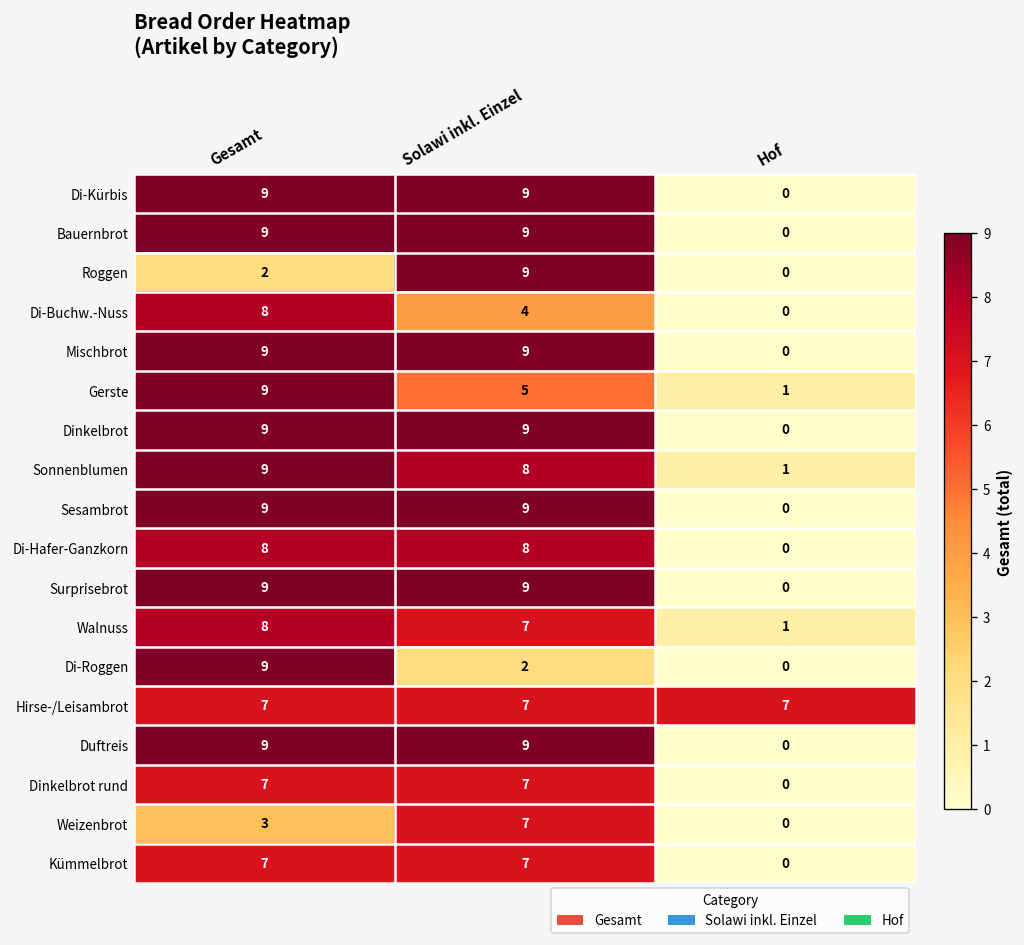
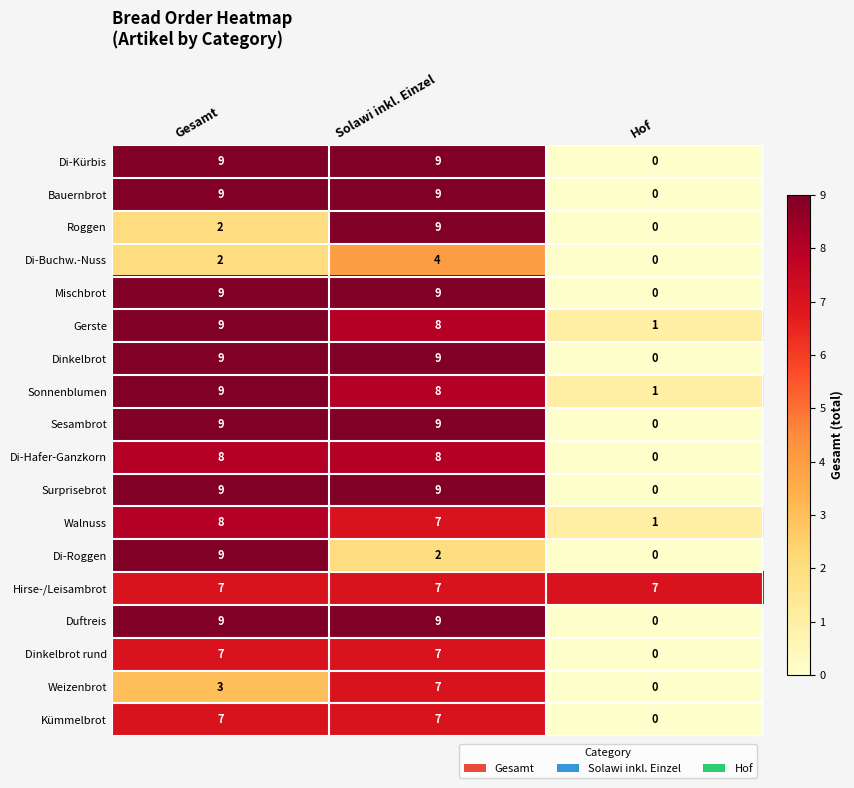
Di-Buchw.-Nuss, Gesamt: 8 -> 2
Gerste, Solawi inkl. Einzel: 5 -> 8
